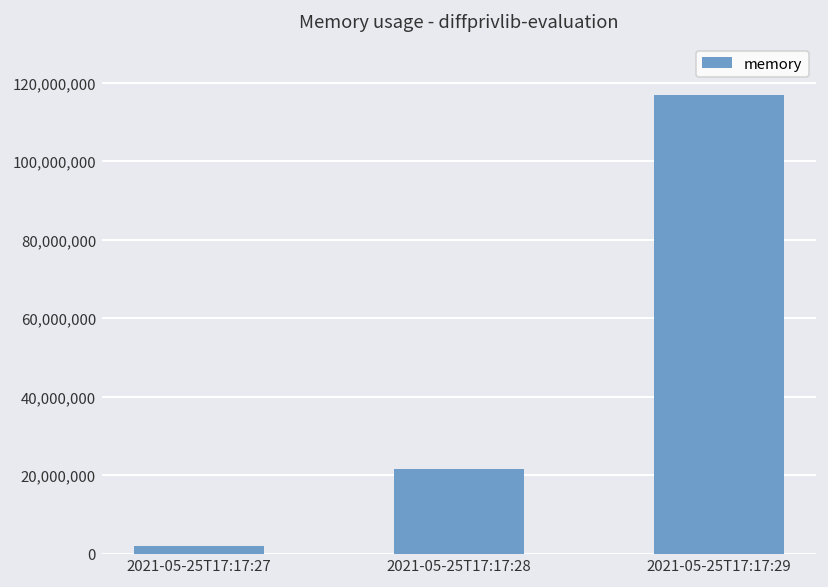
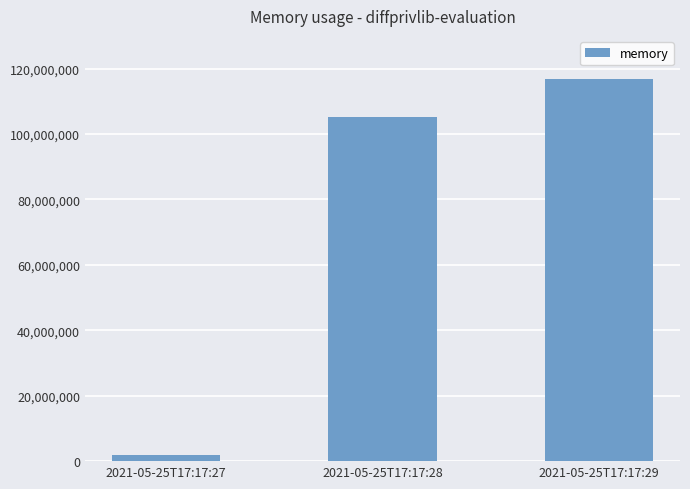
2021-05-25T17:17:28: 22,000,000 -> 105,000,000
